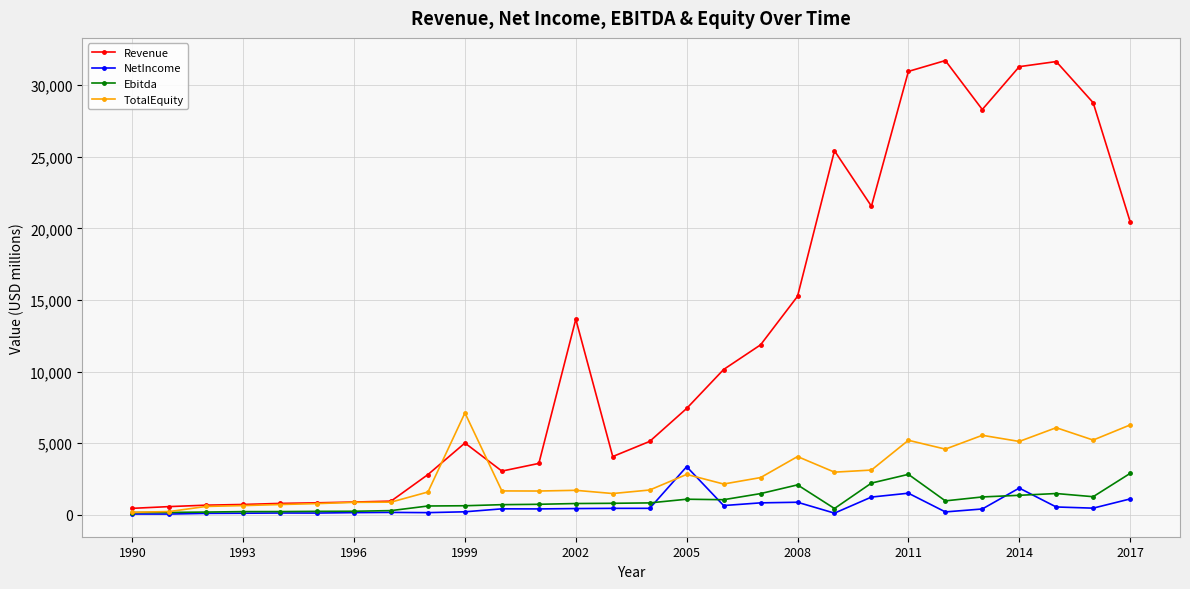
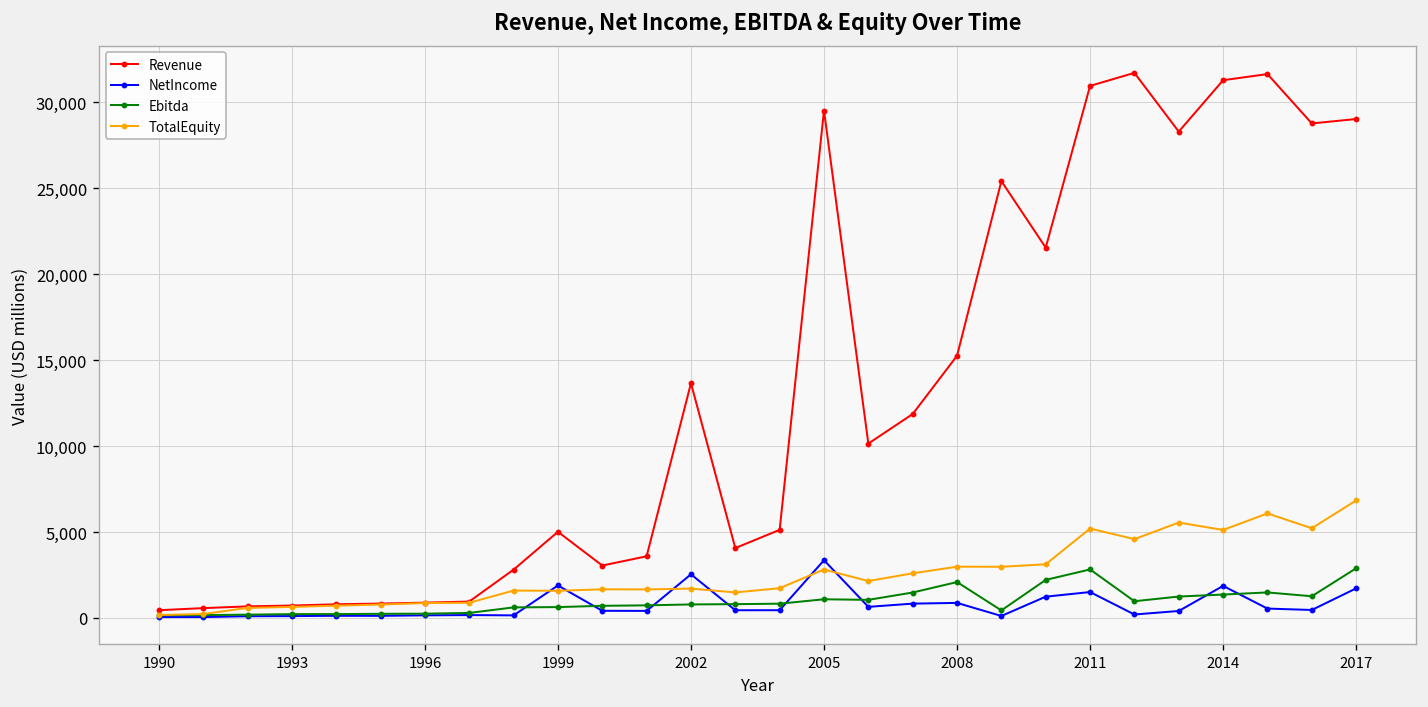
NetIncome, 1999: 200 -> 1,900
TotalEquity, 1999: 7,100 -> 1,600
NetIncome, 2002: 400 -> 2,500
Revenue, 2005: 7,400 -> 29,500
TotalEquity, 2008: 4,100 -> 3,000
Revenue, 2017: 20,500 -> 29,000
NetIncome, 2017: 1,100 -> 1,700
TotalEquity, 2017: 6,300 -> 6,800
